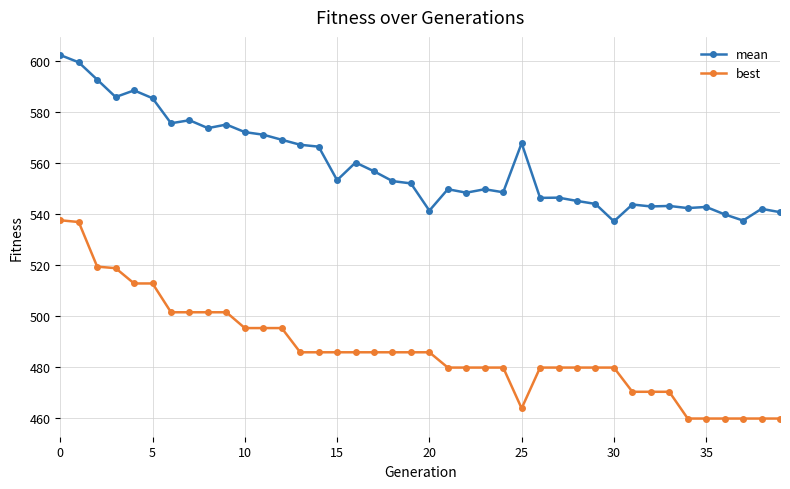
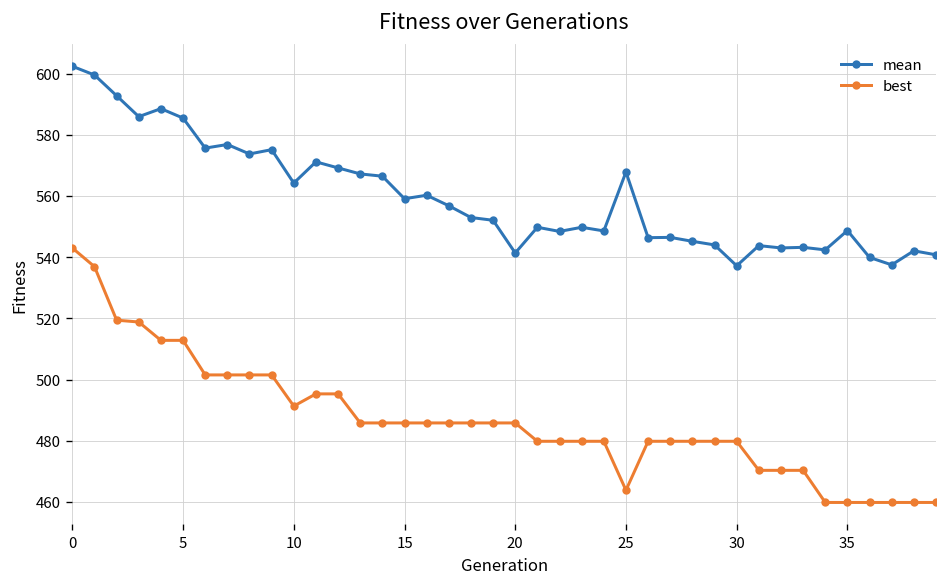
best, 0: 538 -> 543
mean, 10: 572 -> 564
best, 10: 495 -> 491
mean, 15: 553 -> 559
mean, 35: 543 -> 549
